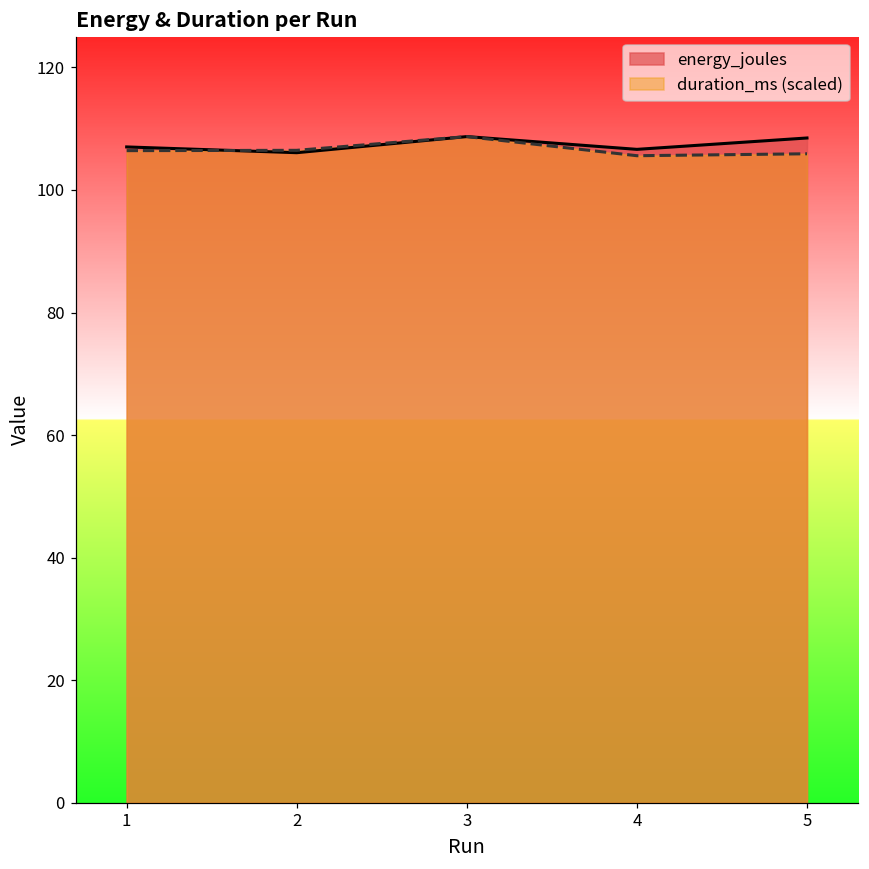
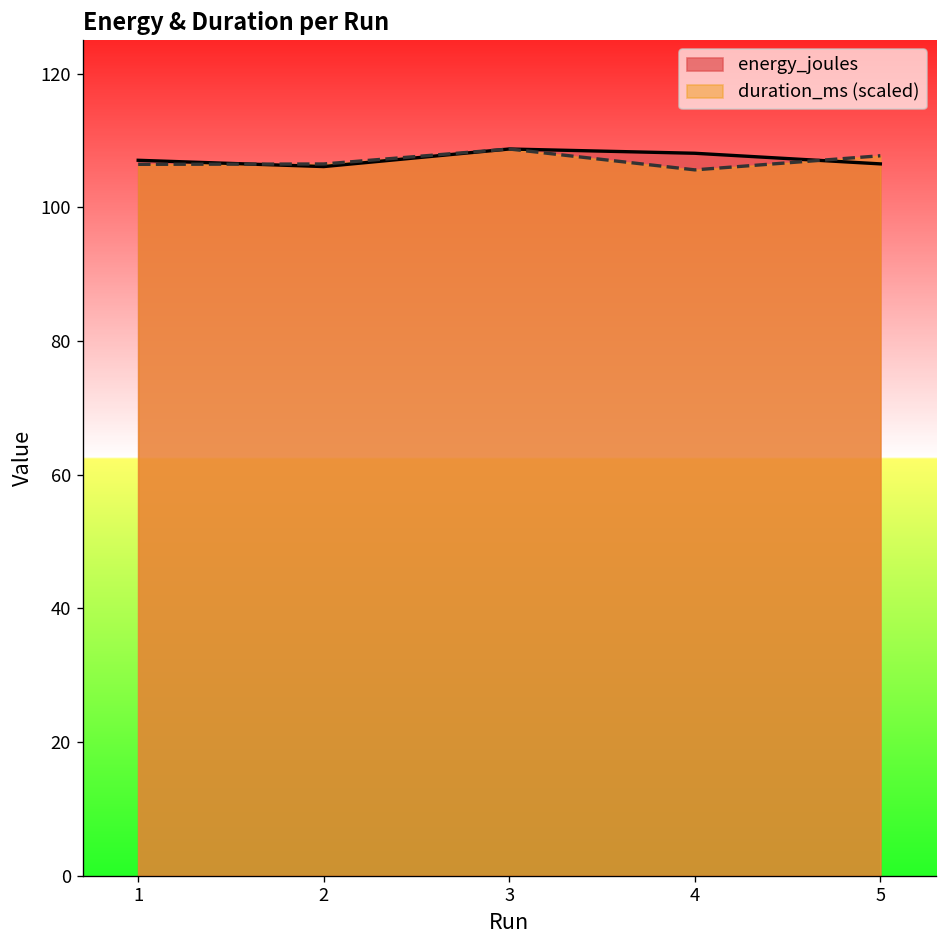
energy_joules, 4: 107 -> 108
energy_joules, 5: 108 -> 106
duration_ms (scaled), 5: 106 -> 108
